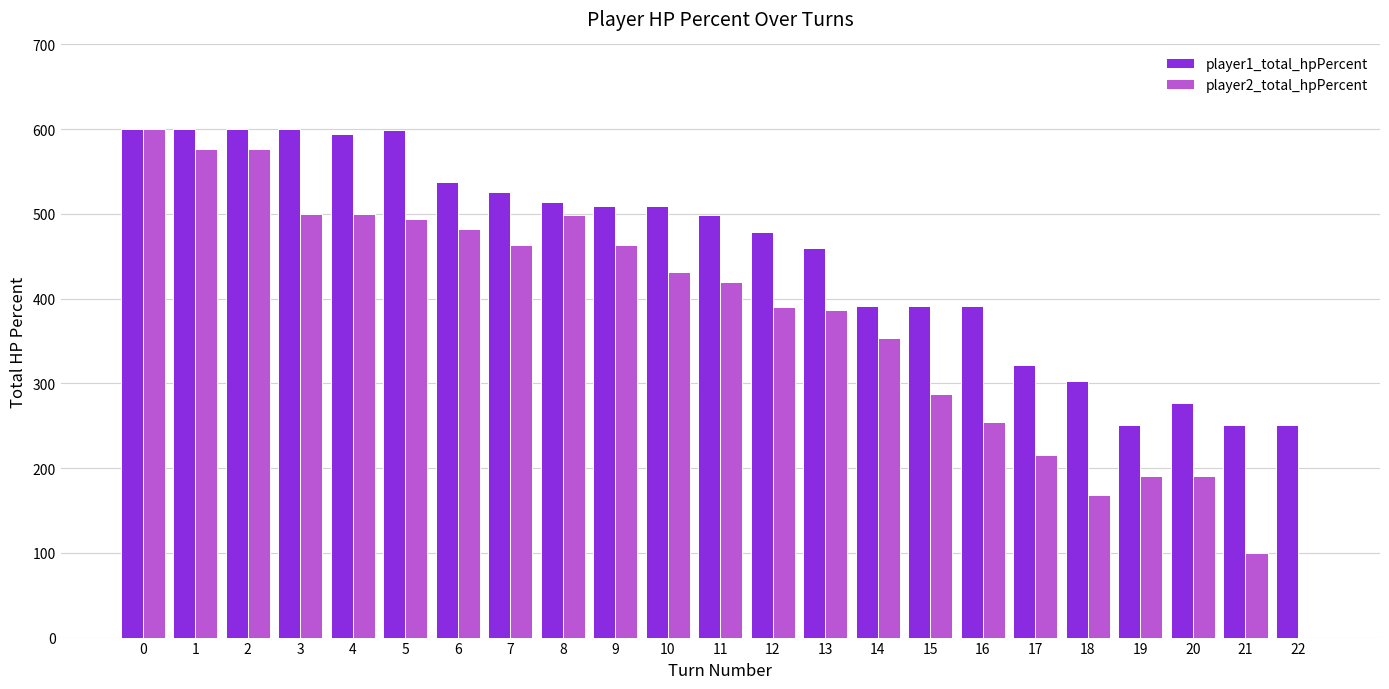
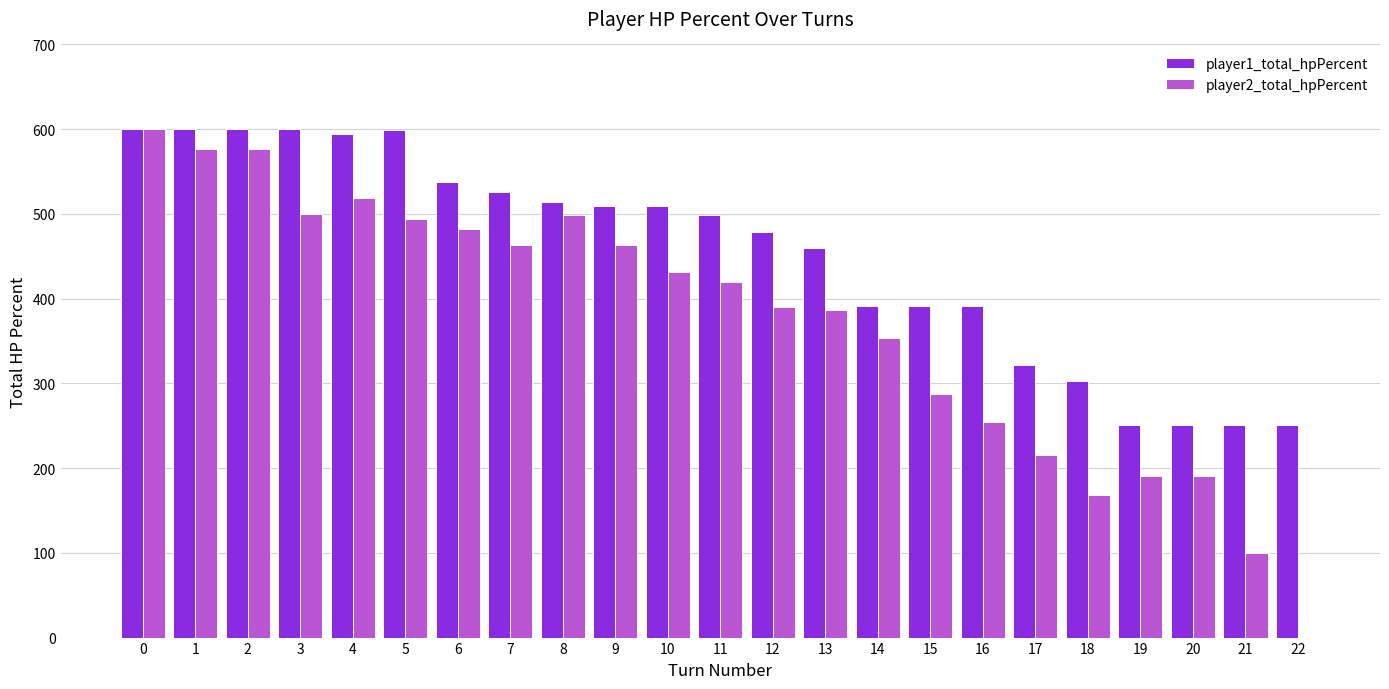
player2_total_hpPercent, 4: 500 -> 520
player1_total_hpPercent, 20: 280 -> 250
